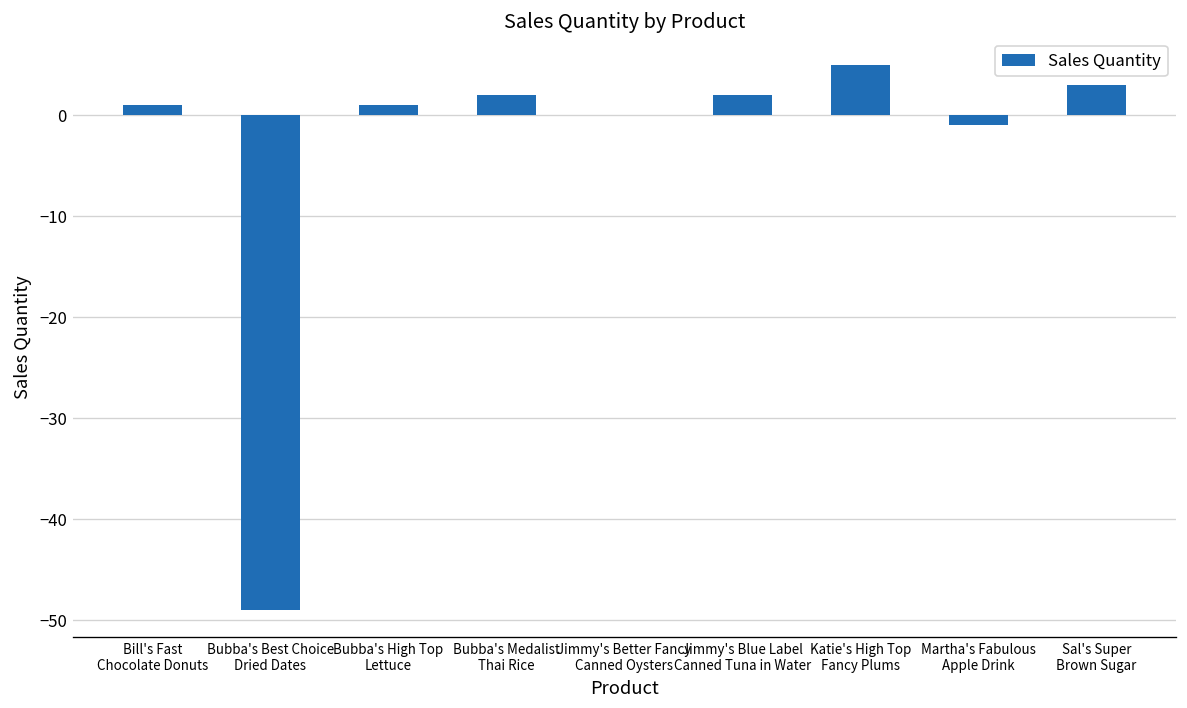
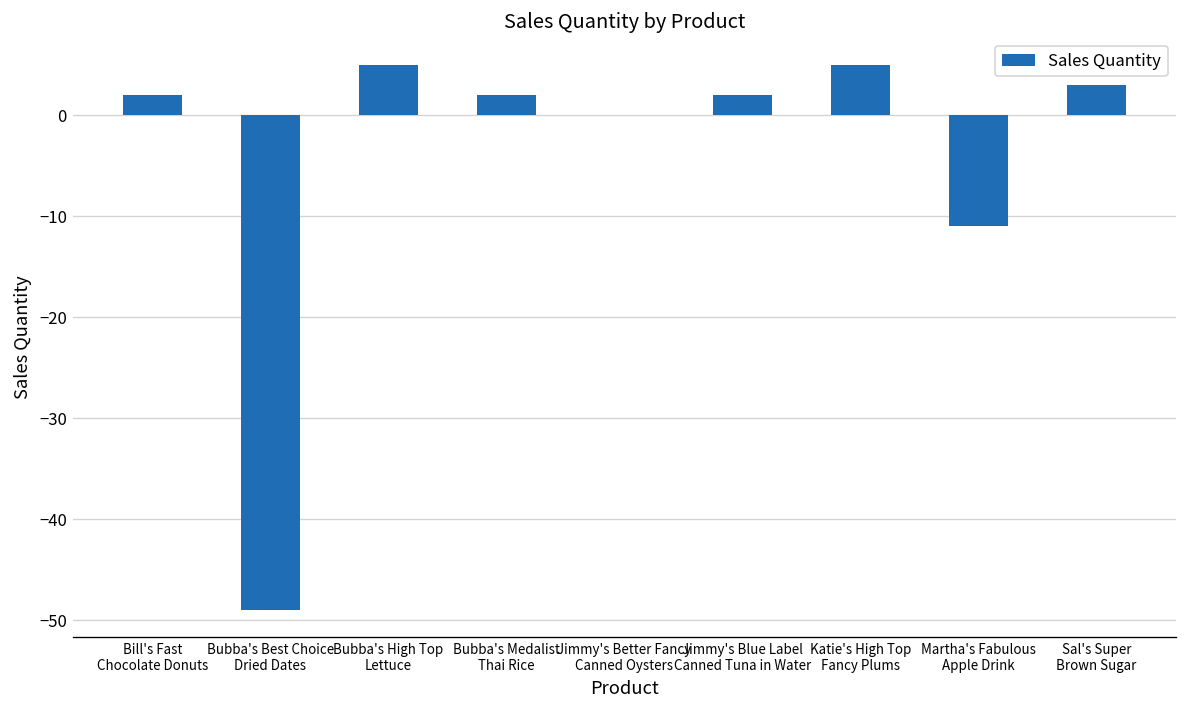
Bill's Fast Chocolate Donuts: 1 -> 2
Bubba's High Top Lettuce: 1 -> 5
Martha's Fabulous Apple Drink: -1 -> -11
